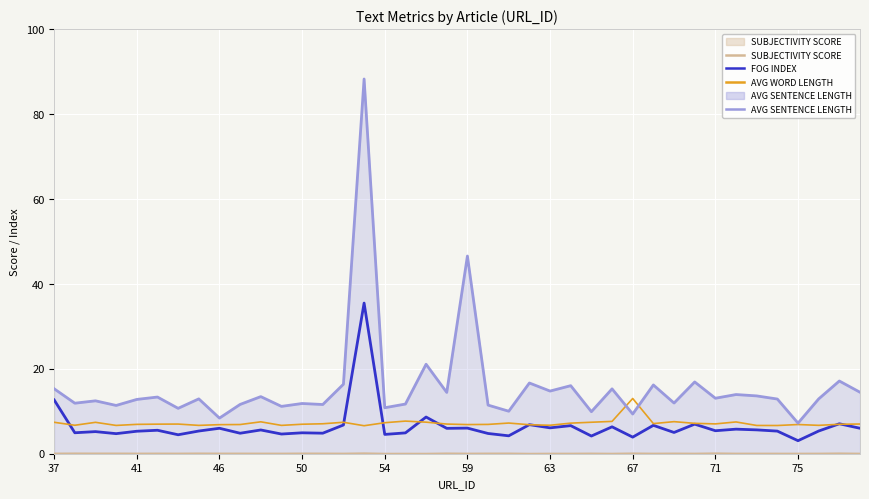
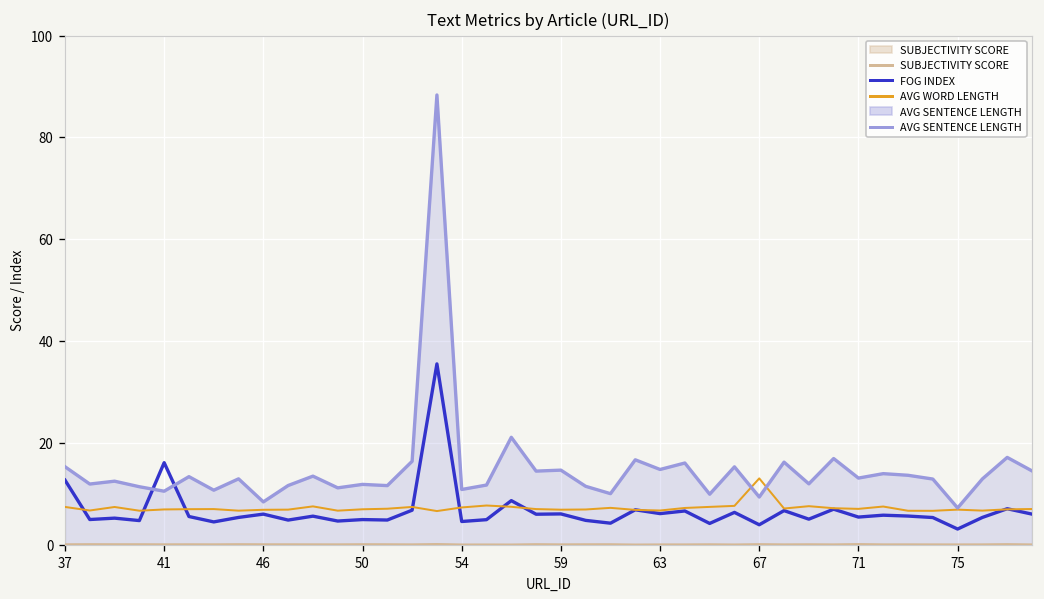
FOG INDEX, 41: 5 -> 16
AVG SENTENCE LENGTH, 41: 13 -> 11
AVG SENTENCE LENGTH, 59: 47 -> 15
